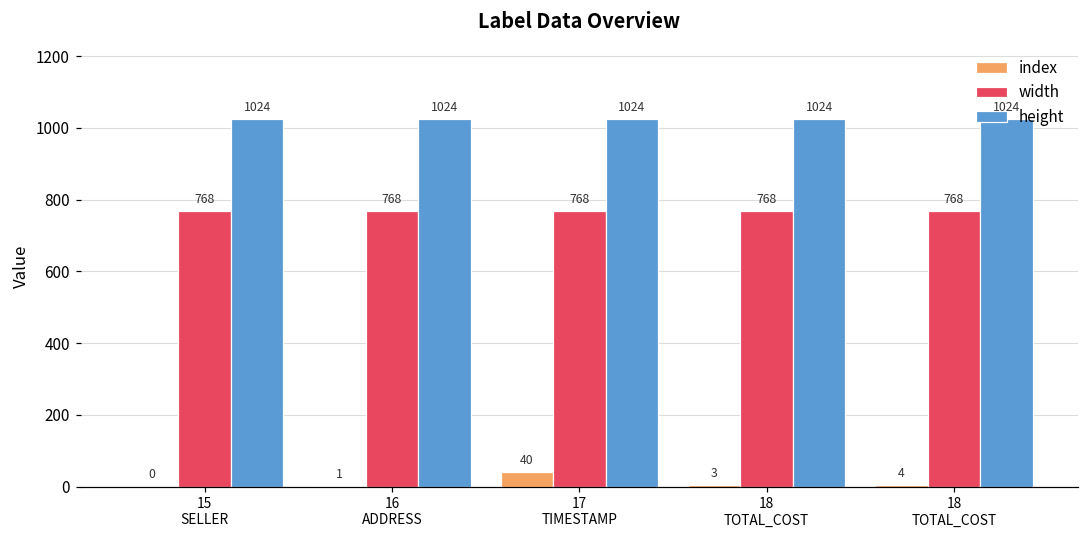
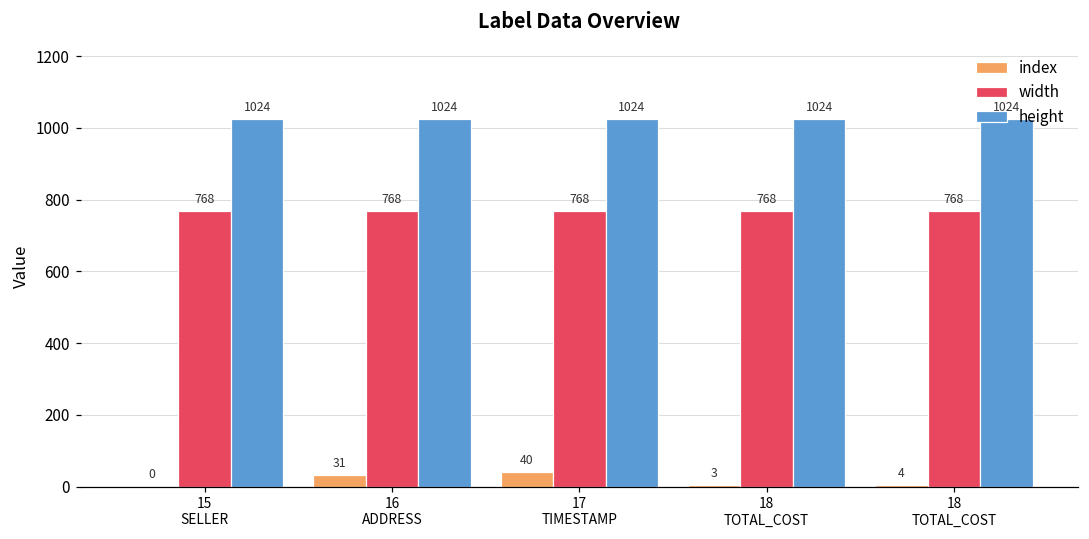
index, 16 ADDRESS: 1 -> 31
